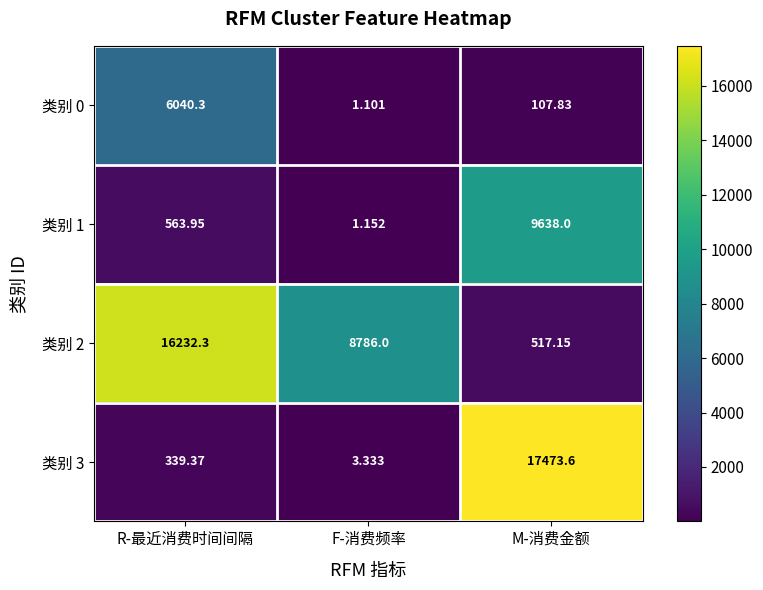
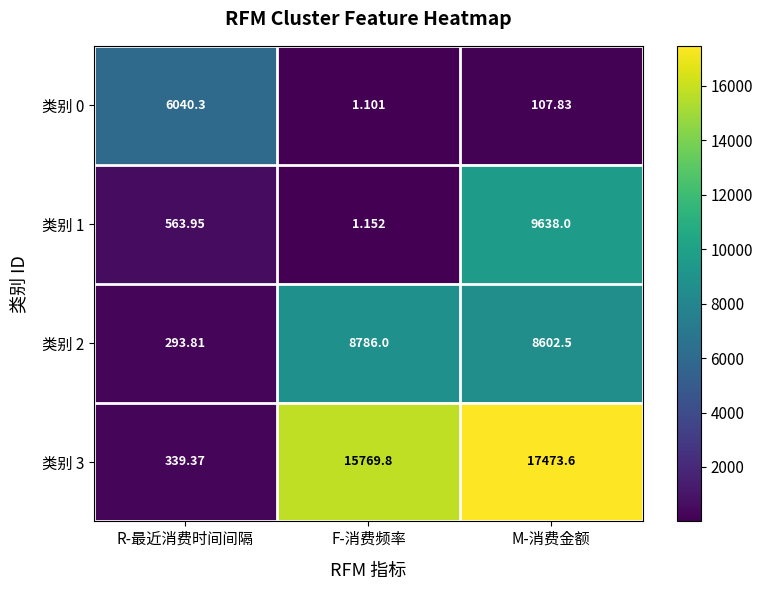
类别 2, R-最近消费时间间隔: 16232.3 -> 293.81
类别 2, M-消费金额: 517.15 -> 8602.5
类别 3, F-消费频率: 3.333 -> 15769.8
